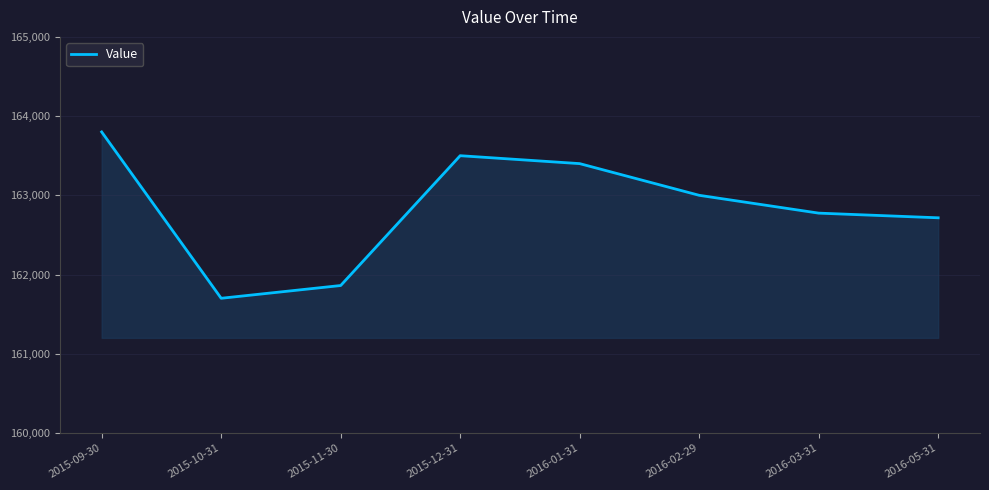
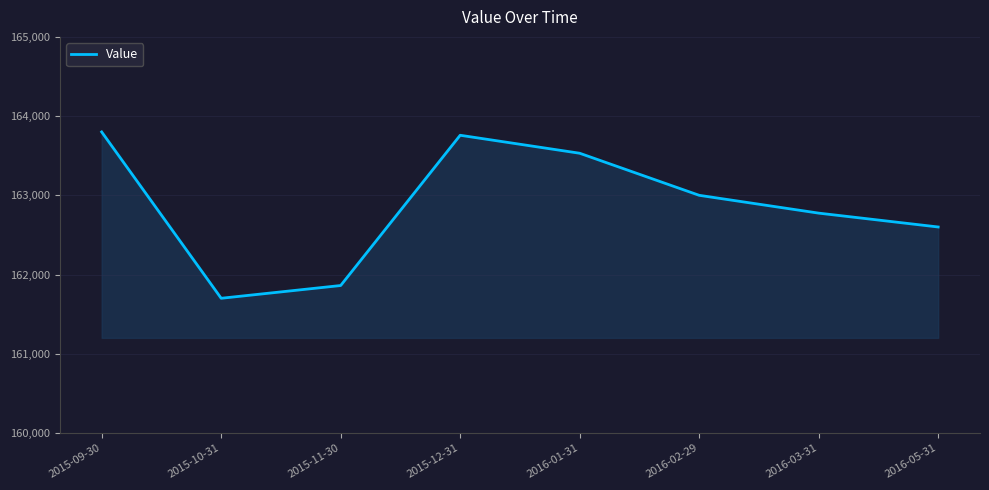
2015-12-31: 163,500 -> 163,800
2016-01-31: 163,400 -> 163,500
2016-05-31: 162,700 -> 162,600
